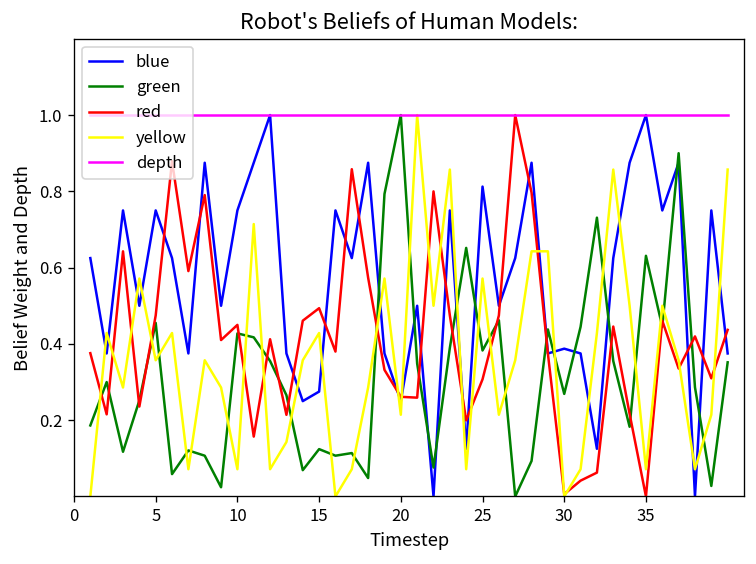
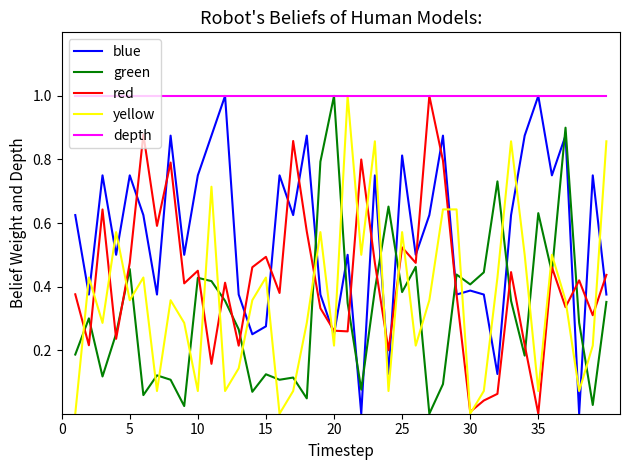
red, 25: 0.31 -> 0.52
green, 30: 0.27 -> 0.41
